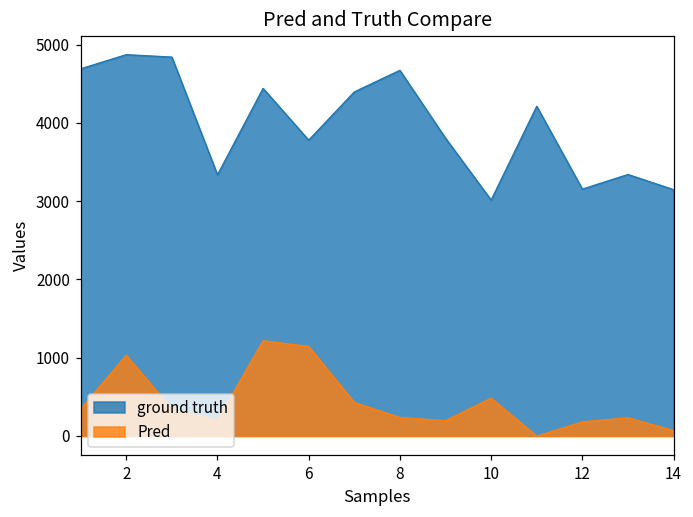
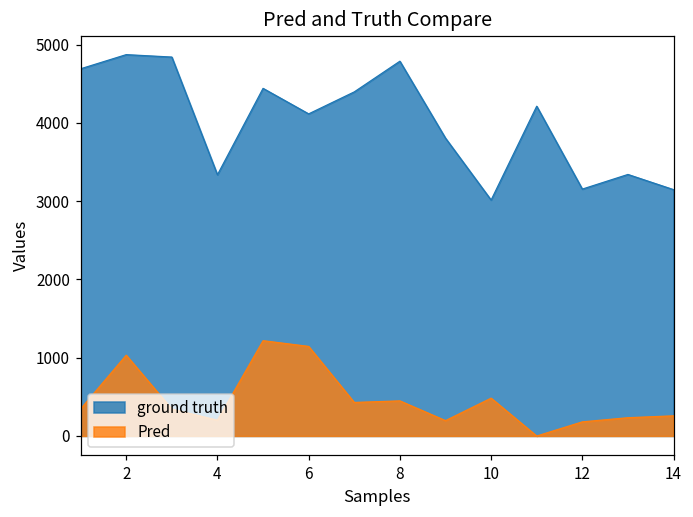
ground truth, 6: 3800 -> 4100
ground truth, 8: 4700 -> 4800
Pred, 8: 200 -> 400
Pred, 14: 100 -> 300
